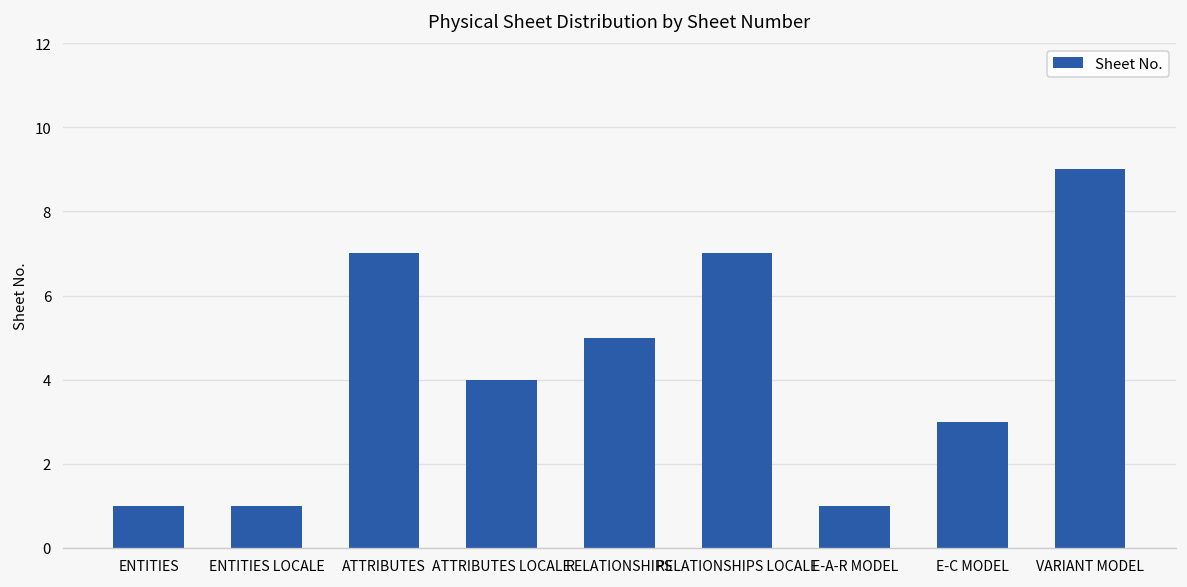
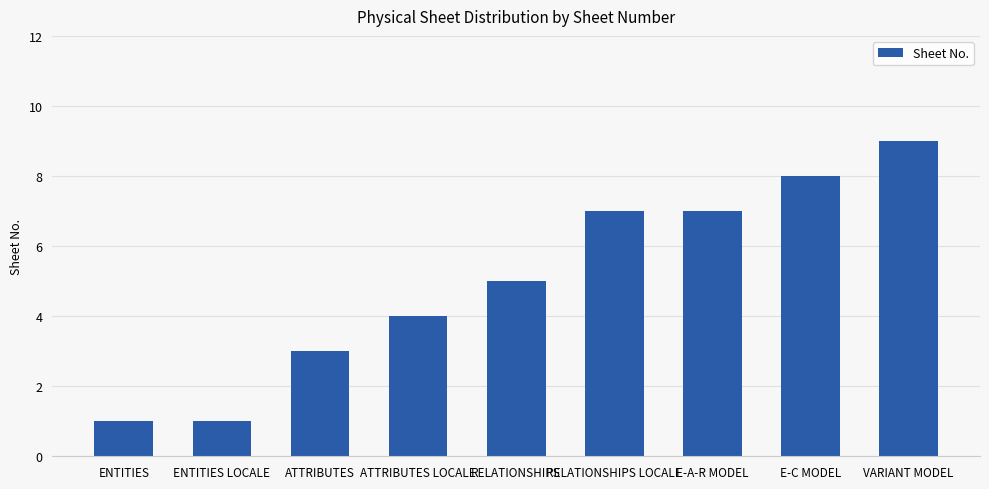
ATTRIBUTES: 7 -> 3
E-A-R MODEL: 1 -> 7
E-C MODEL: 3 -> 8
